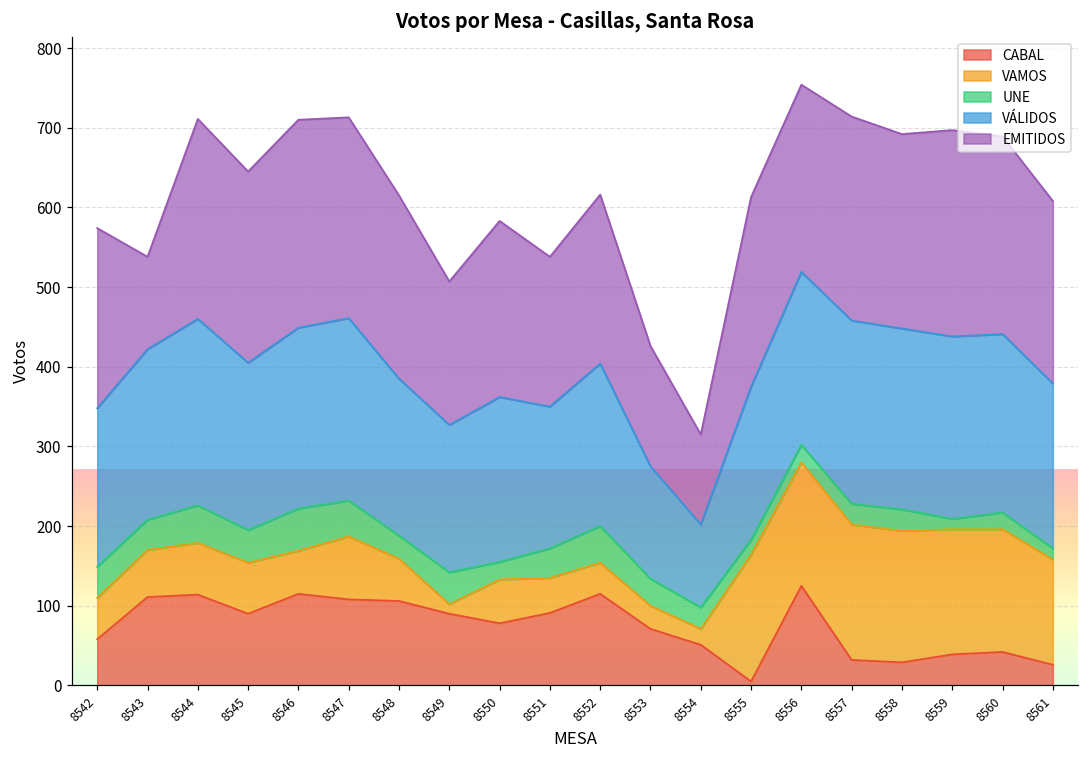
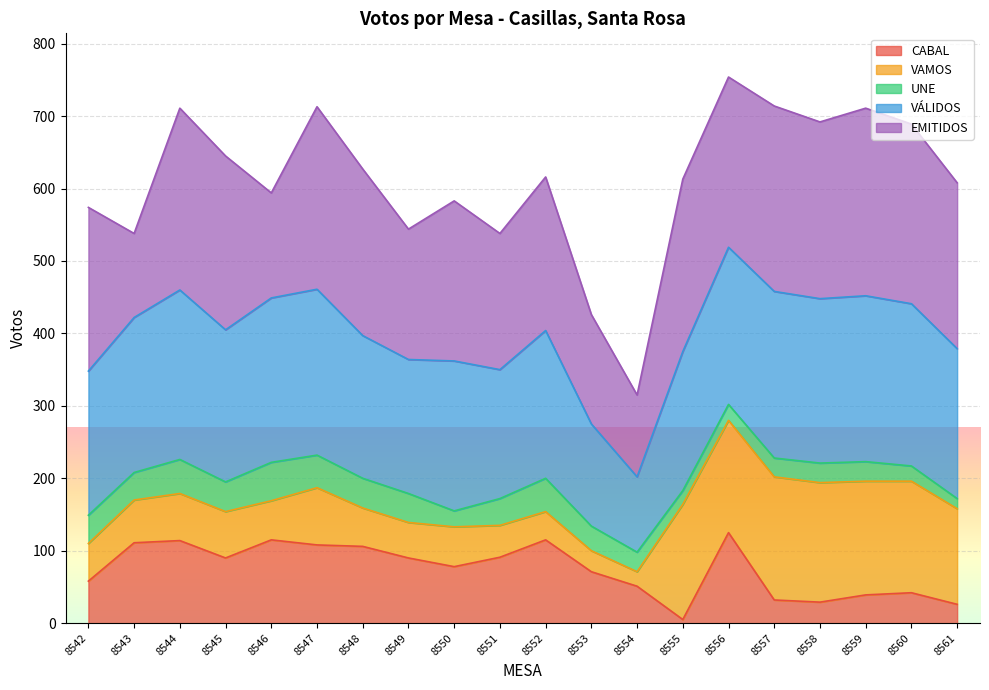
EMITIDOS, 8546: 260 -> 150
UNE, 8548: 30 -> 40
VAMOS, 8549: 10 -> 50
UNE, 8559: 10 -> 30
